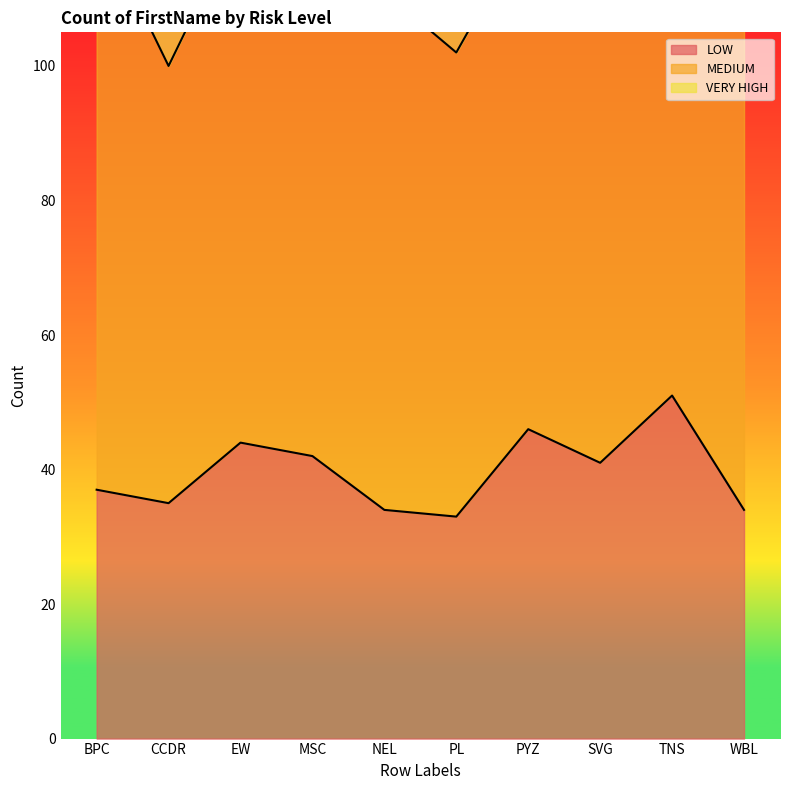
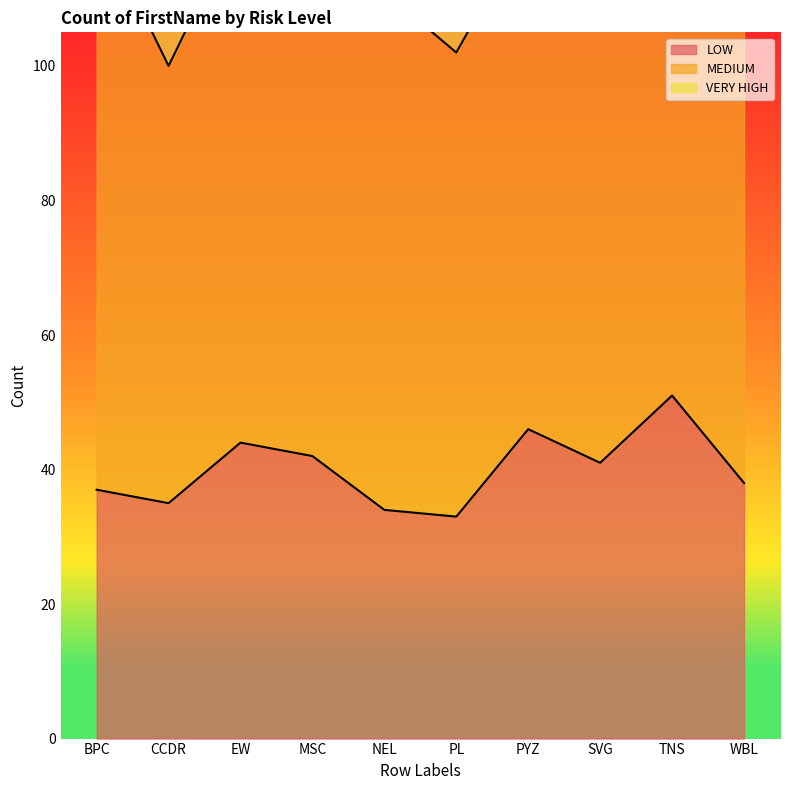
LOW, WBL: 34 -> 38
